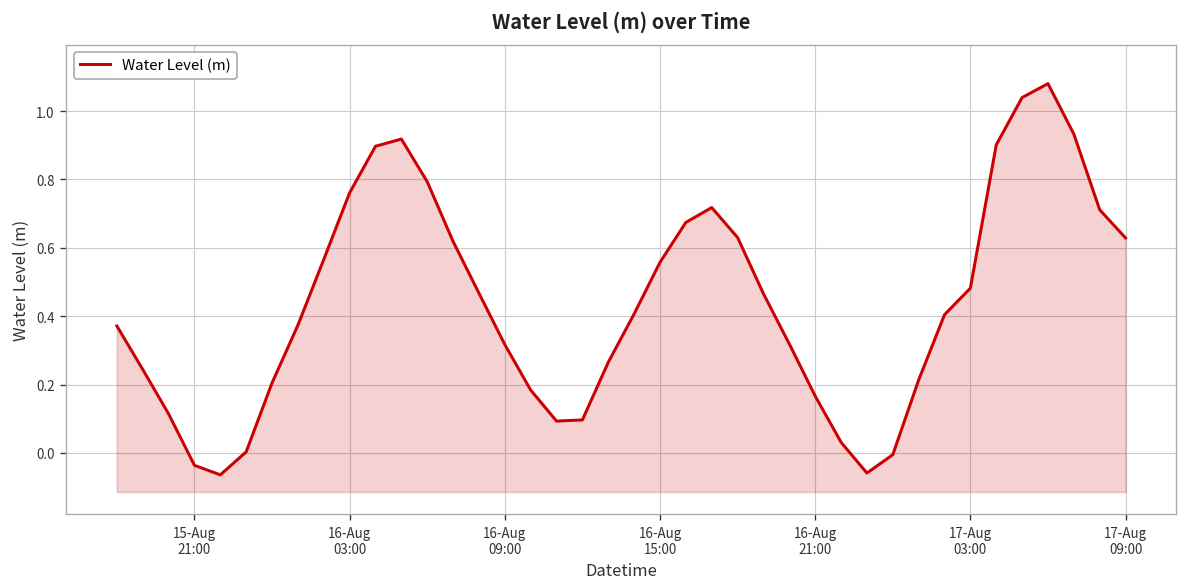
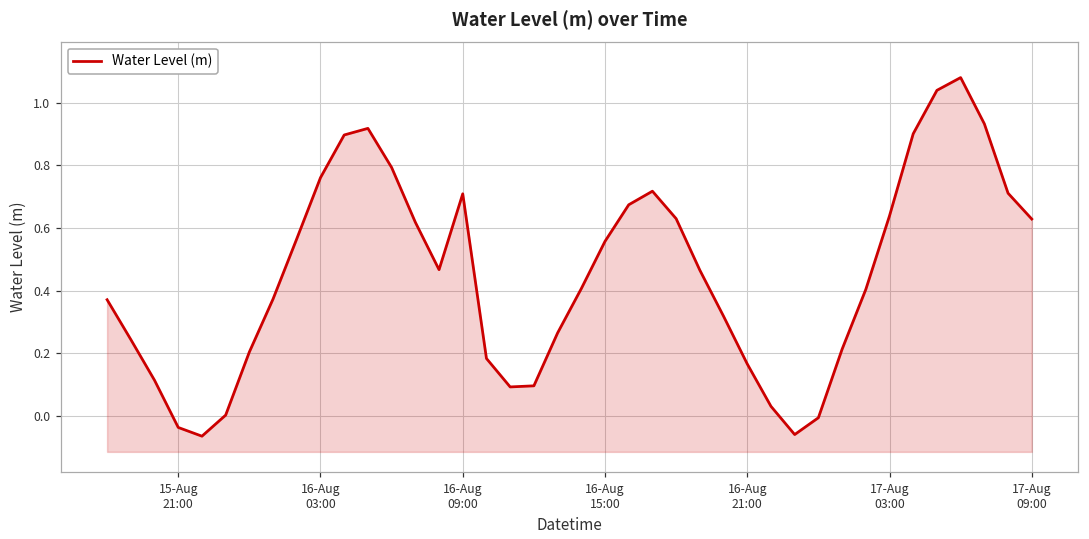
16-Aug 09:00: 0.32 -> 0.71
17-Aug 03:00: 0.48 -> 0.64
